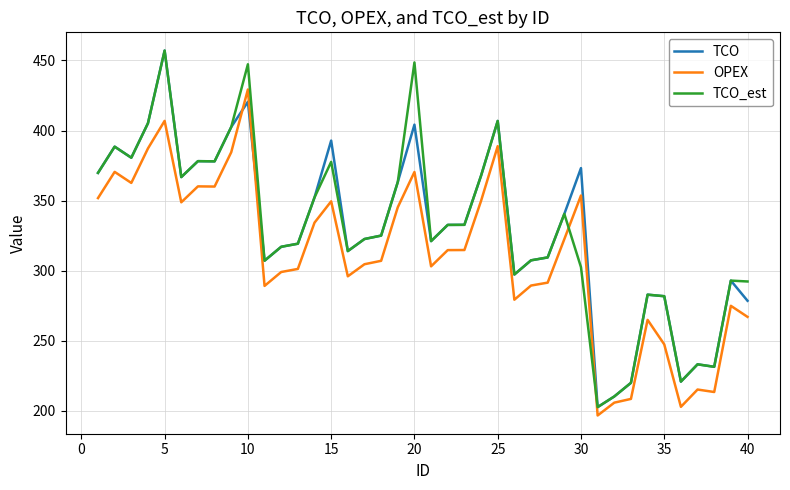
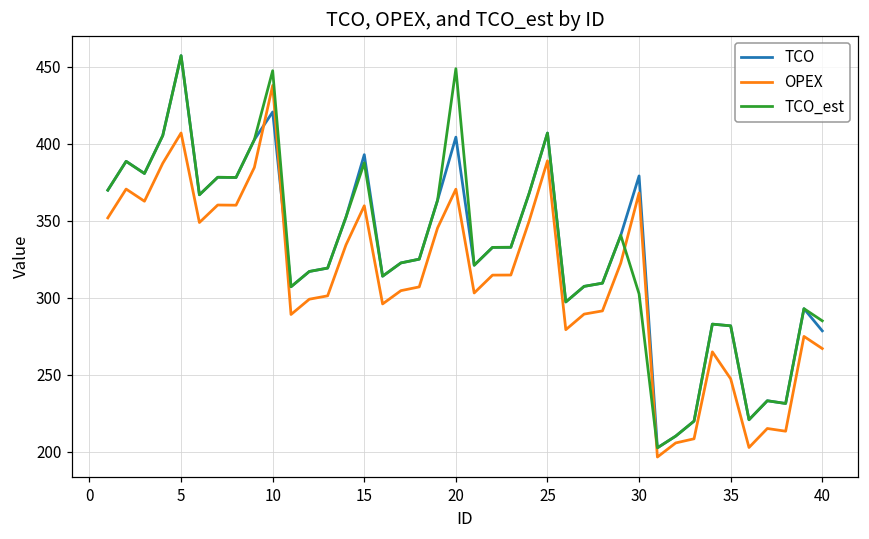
OPEX, 10: 429 -> 438
OPEX, 15: 349 -> 360
TCO_est, 15: 378 -> 387
TCO, 30: 373 -> 379
OPEX, 30: 354 -> 368
TCO_est, 40: 292 -> 285
